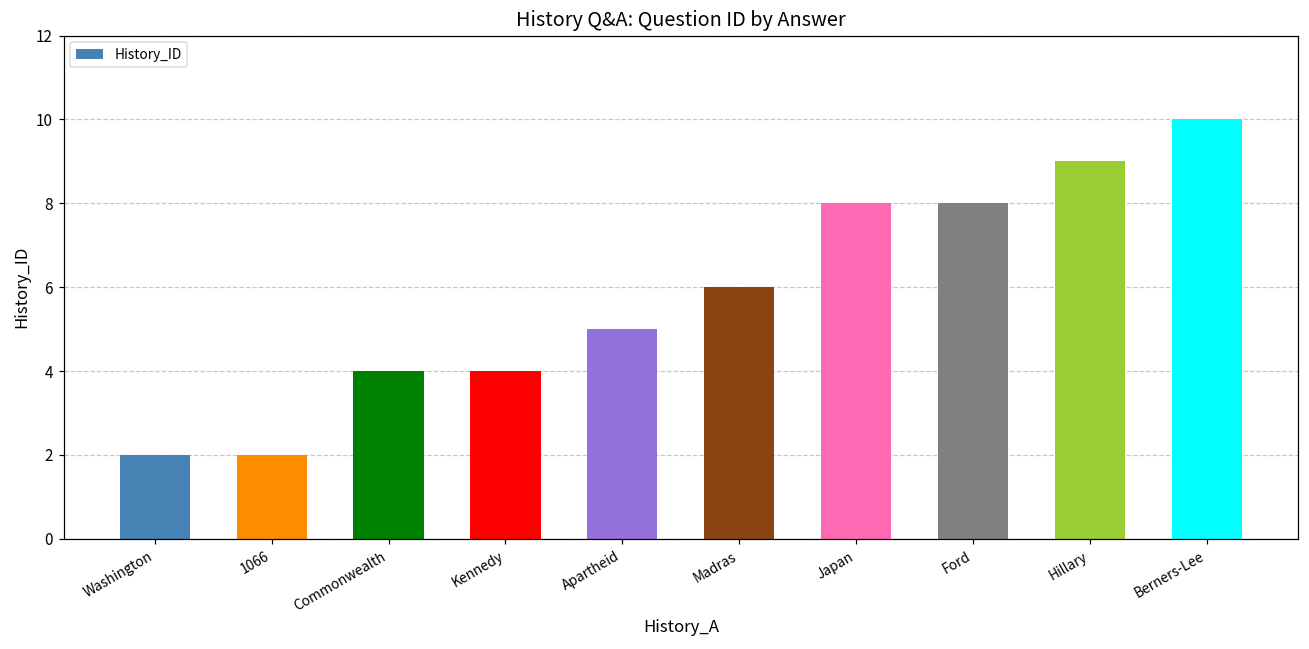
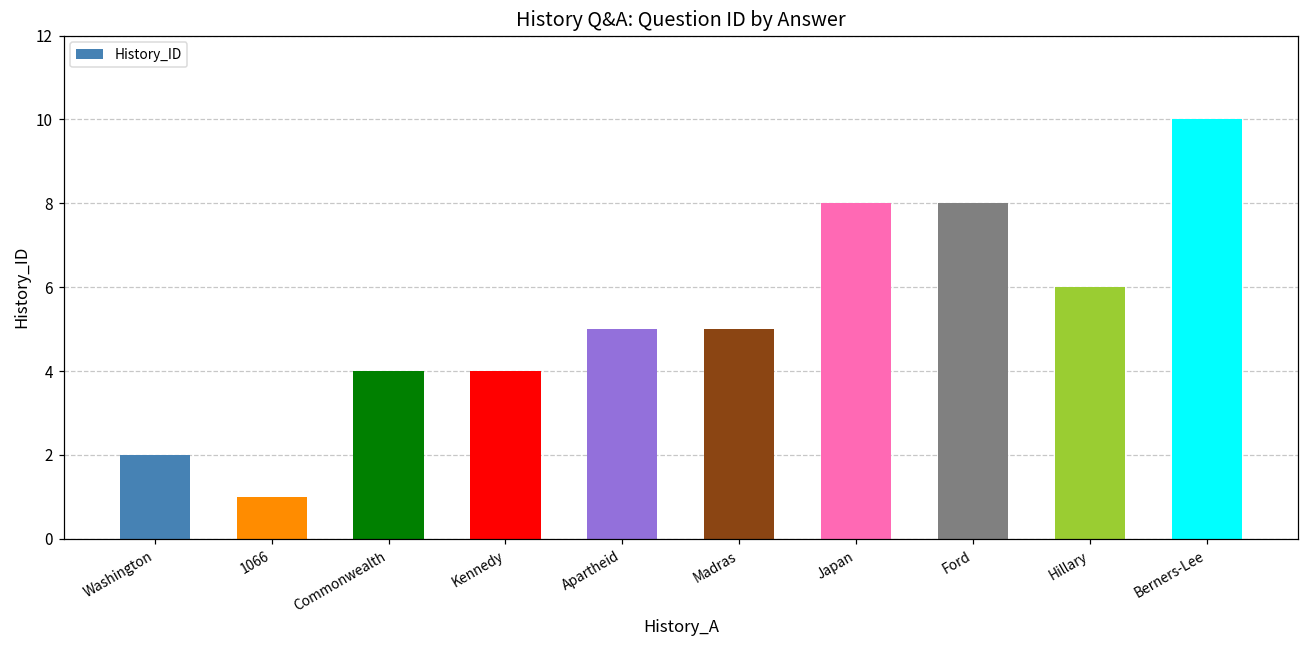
1066: 2 -> 1
Madras: 6 -> 5
Hillary: 9 -> 6
